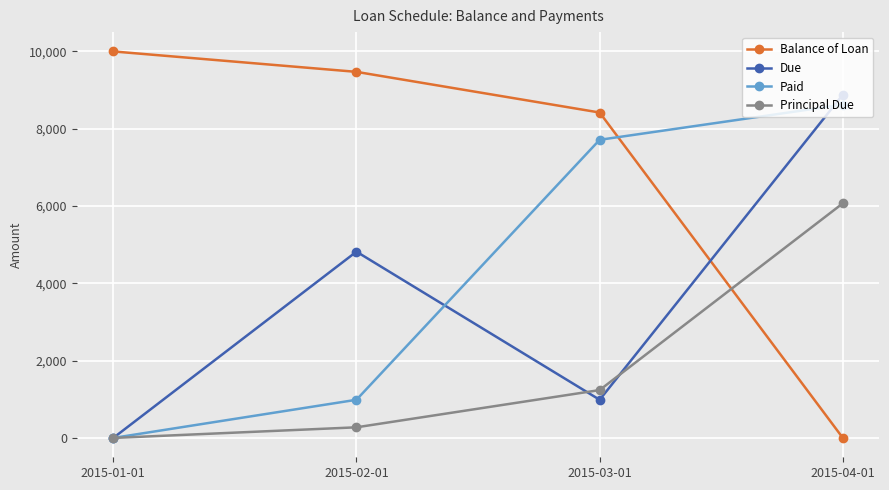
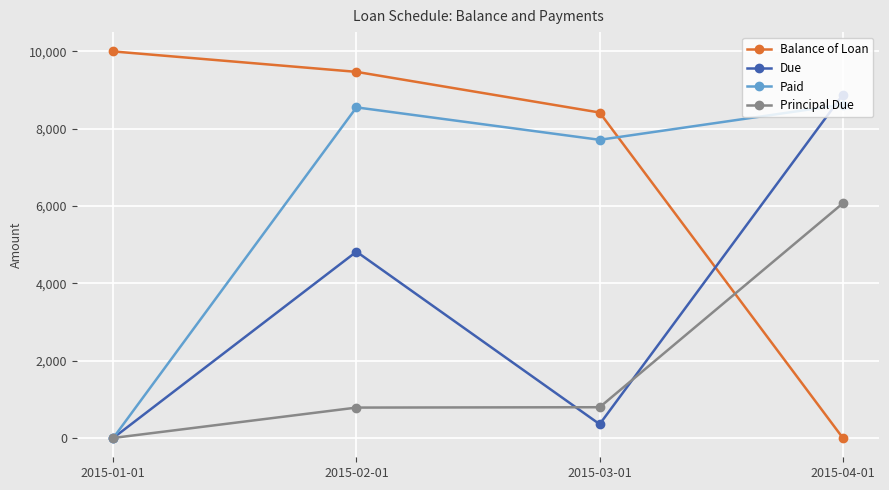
Paid, 2015-02-01: 1,000 -> 8,600
Principal Due, 2015-02-01: 300 -> 800
Due, 2015-03-01: 1,000 -> 400
Principal Due, 2015-03-01: 1,200 -> 800
